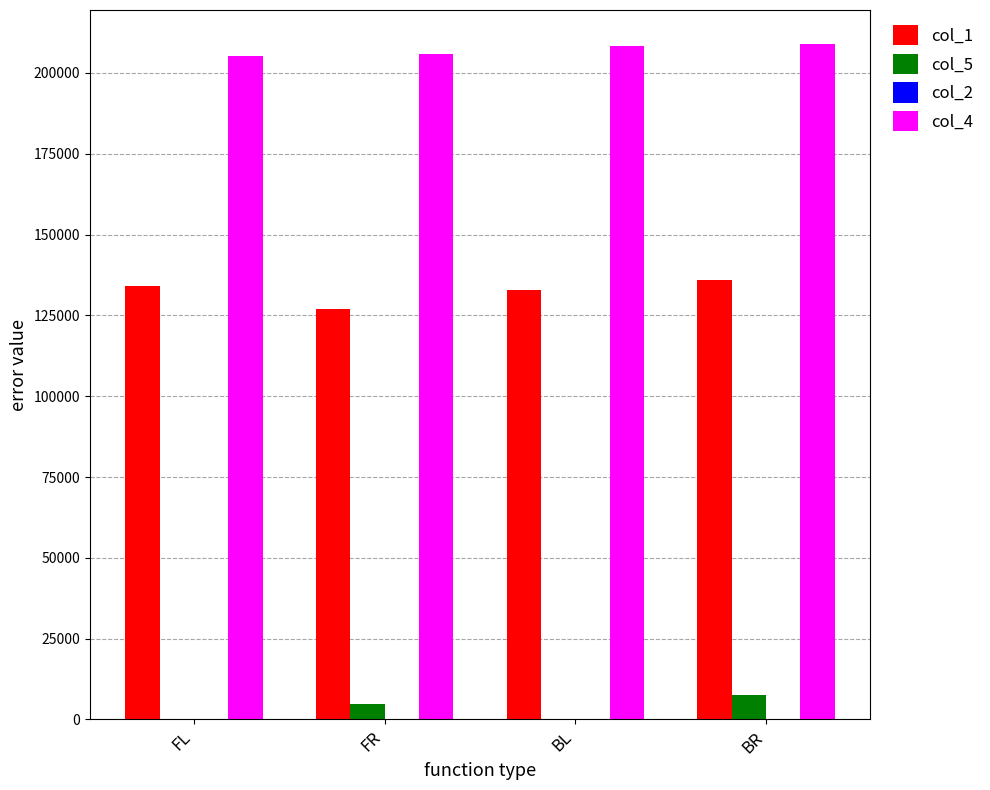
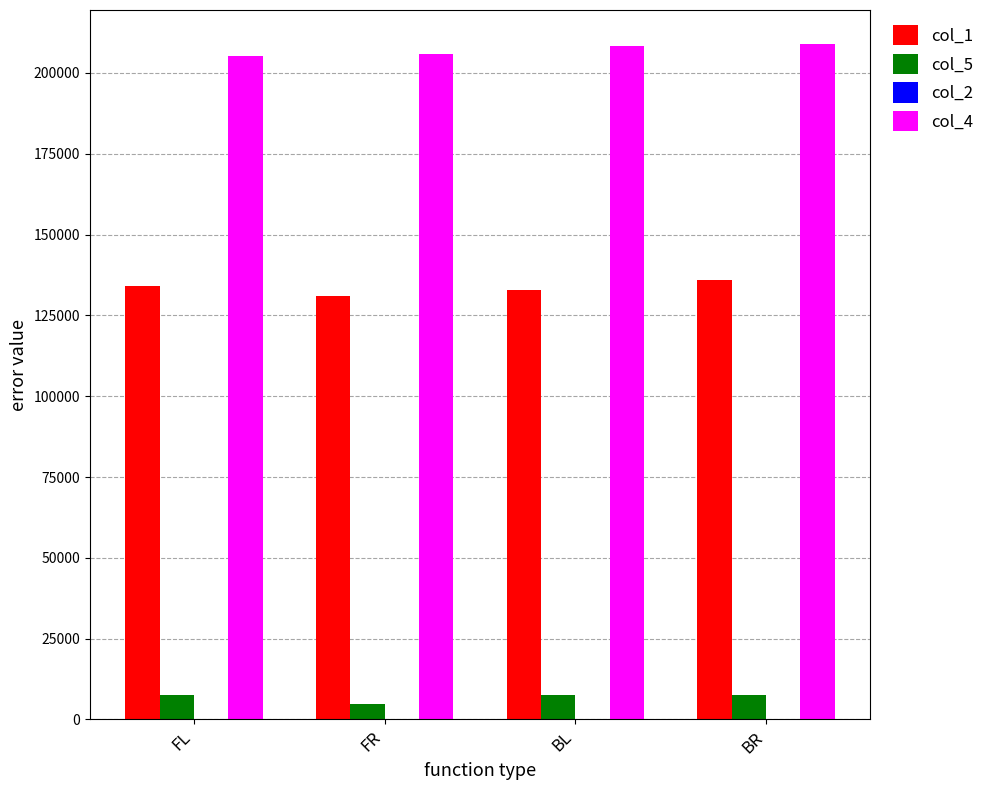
col_5, FL: 0 -> 7000
col_1, FR: 127000 -> 131000
col_5, BL: 0 -> 7000
